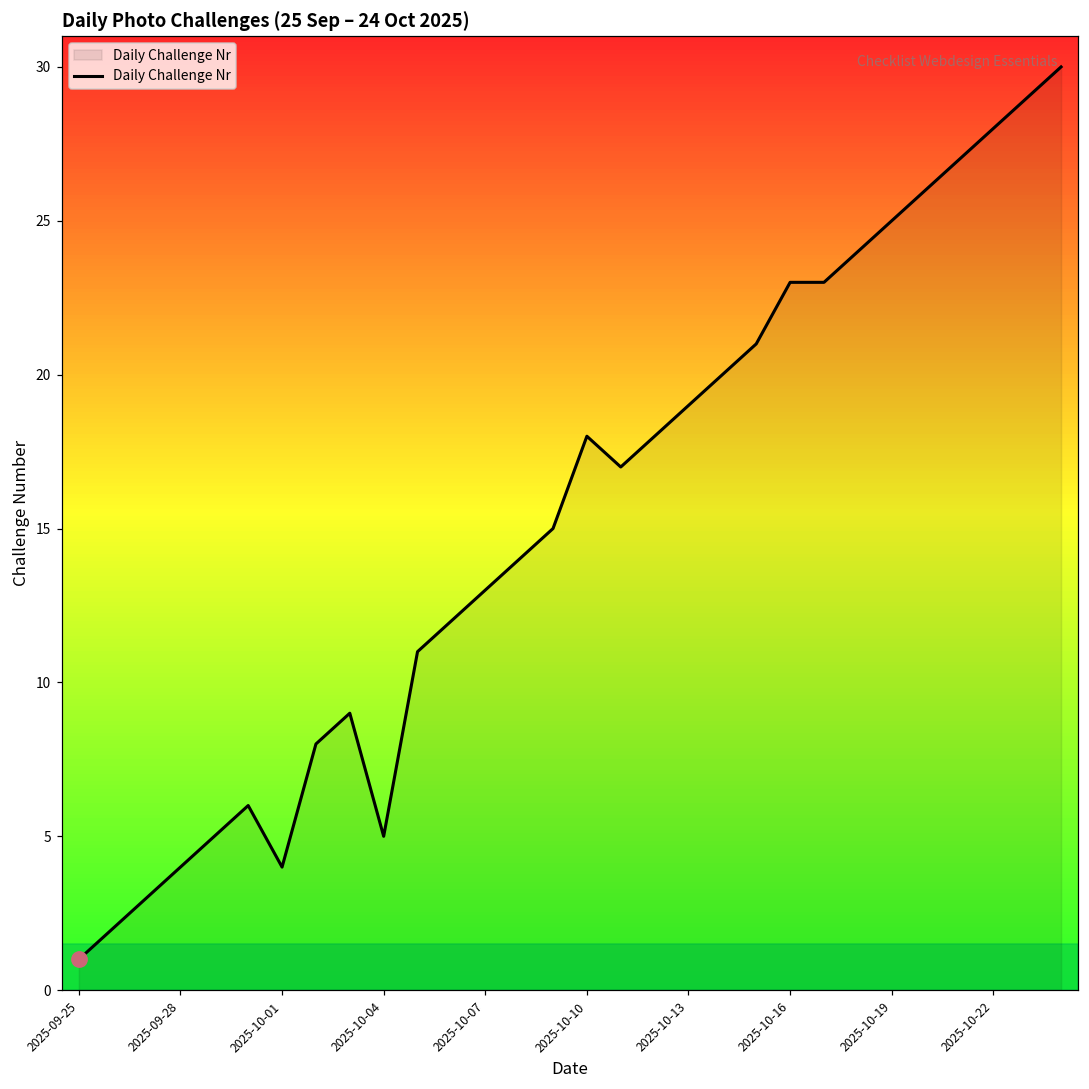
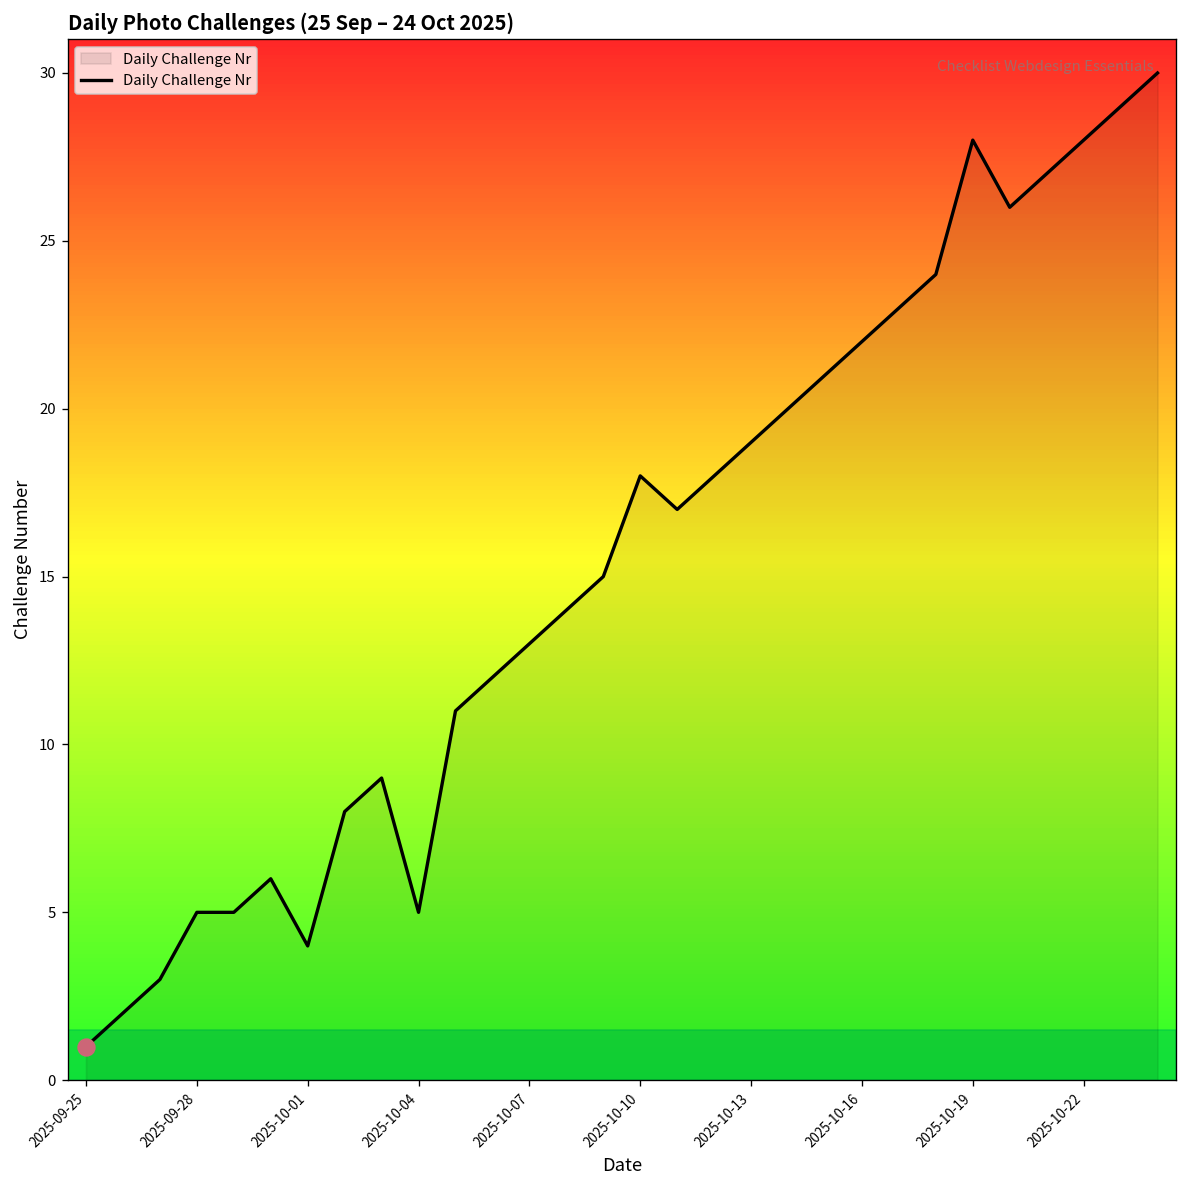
Daily Challenge Nr, 2025-09-28: 4 -> 5
Daily Challenge Nr, 2025-10-16: 23 -> 22
Daily Challenge Nr, 2025-10-19: 25 -> 28
